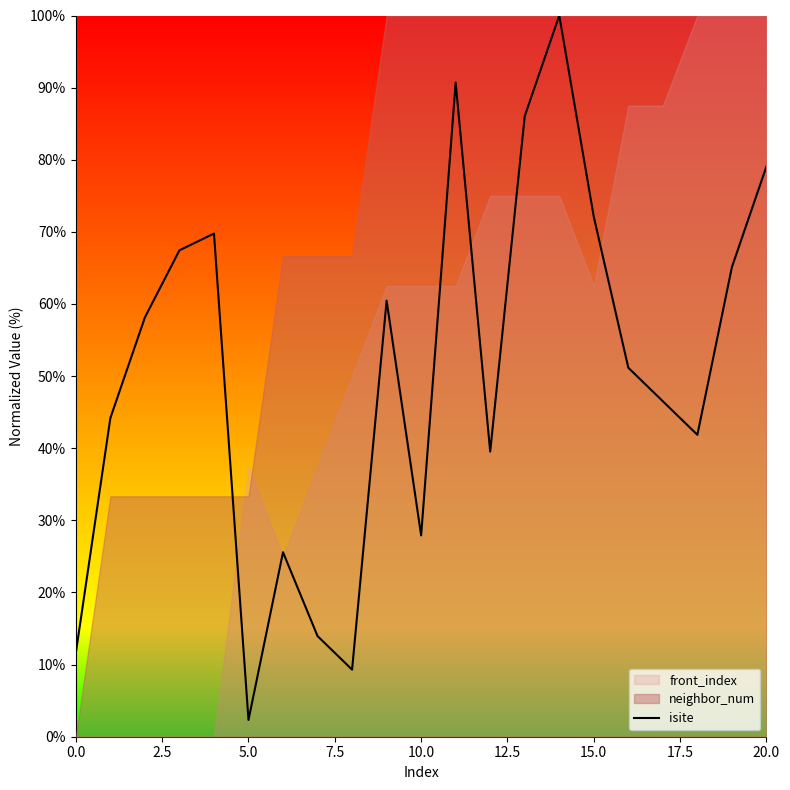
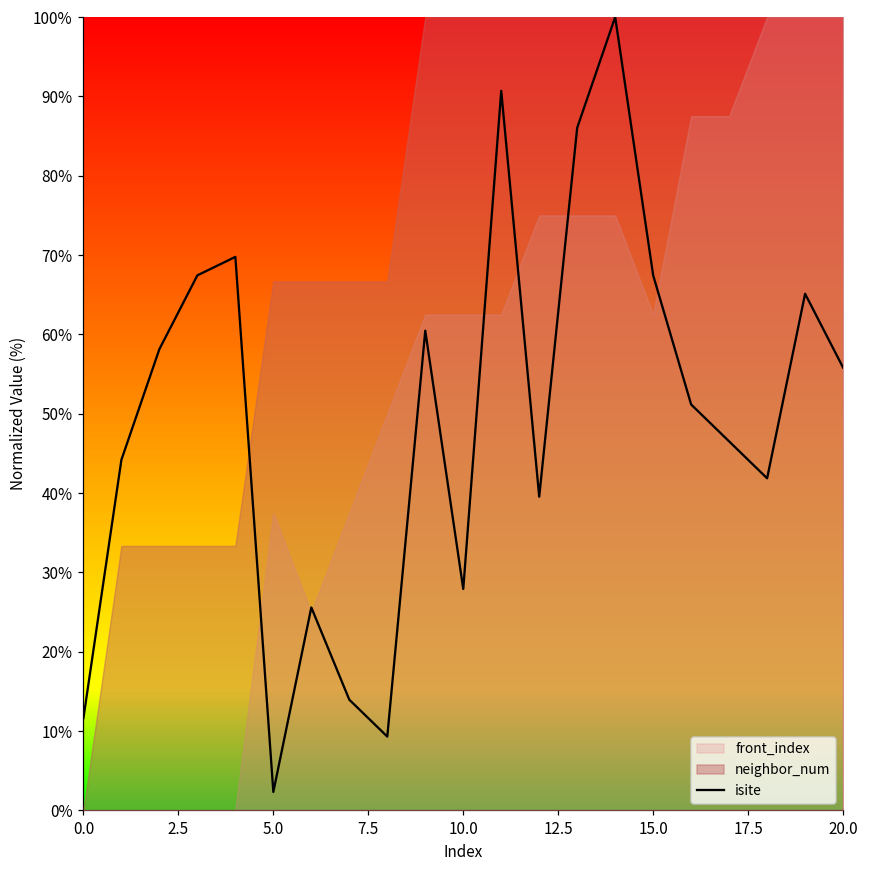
neighbor_num, 5.0: 33% -> 67%
isite, 15.0: 72% -> 67%
isite, 20.0: 79% -> 56%
